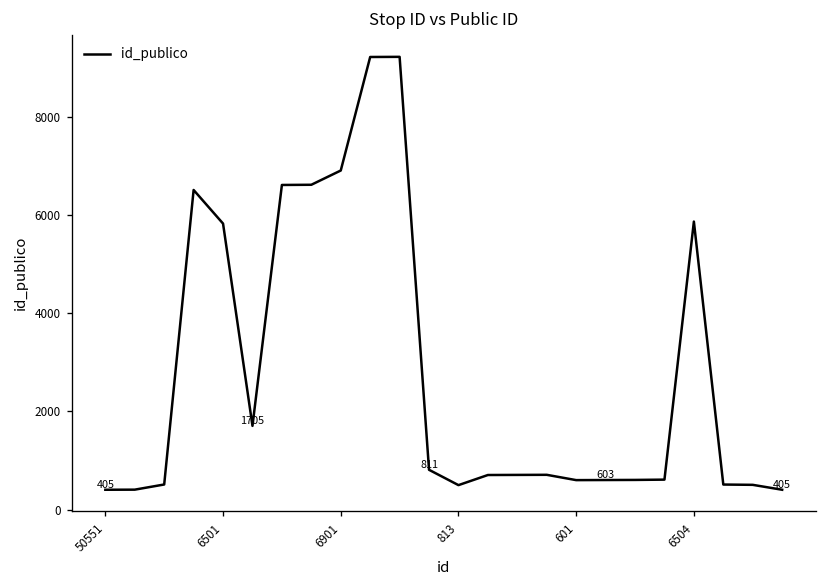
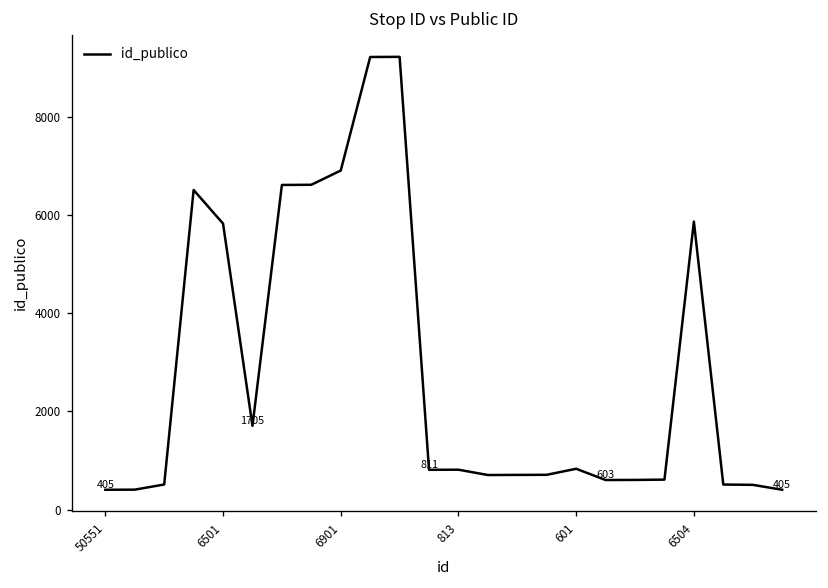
813: 500 -> 800
601: 600 -> 800
